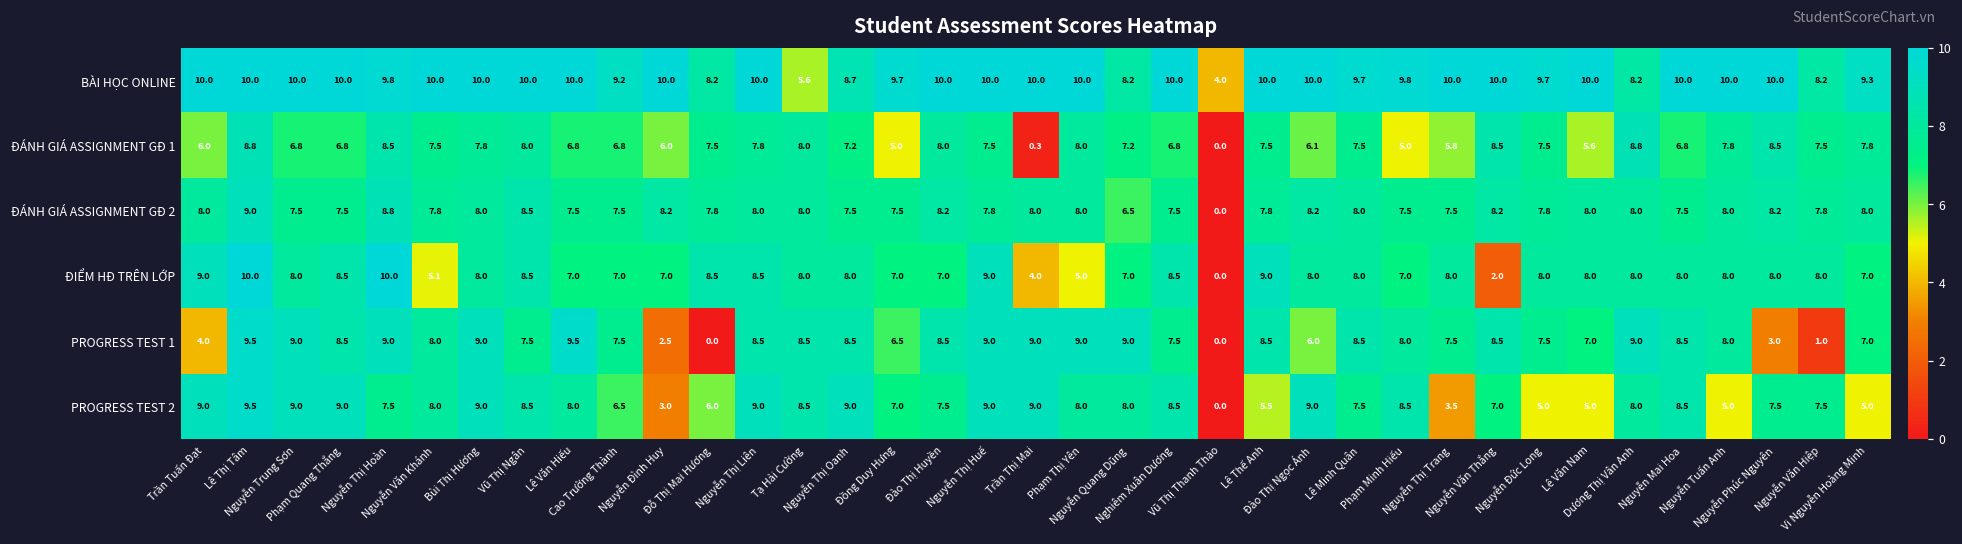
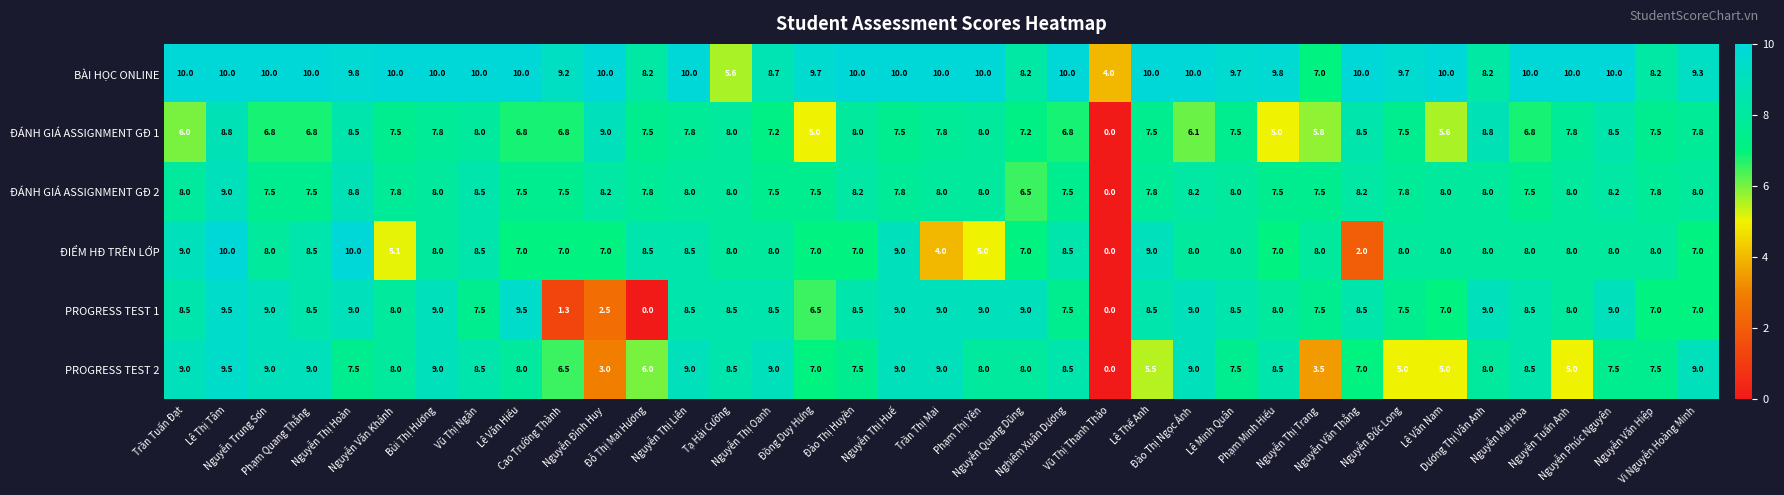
BÀI HỌC ONLINE, Nguyễn Thị Trang: 10.0 -> 7.0
ĐÁNH GIÁ ASSIGNMENT GĐ 1, Nguyễn Đình Huy: 6.0 -> 9.0
ĐÁNH GIÁ ASSIGNMENT GĐ 1, Trần Thị Mai: 0.3 -> 7.8
PROGRESS TEST 1, Trần Tuấn Đạt: 4.0 -> 8.5
PROGRESS TEST 1, Cao Trường Thành: 7.5 -> 1.3
PROGRESS TEST 1, Đào Thị Ngọc Ánh: 6.0 -> 9.0
PROGRESS TEST 1, Nguyễn Phúc Nguyên: 3.0 -> 9.0
PROGRESS TEST 1, Nguyễn Văn Hiệp: 1.0 -> 7.0
PROGRESS TEST 2, Vi Nguyễn Hoàng Minh: 5.0 -> 9.0
